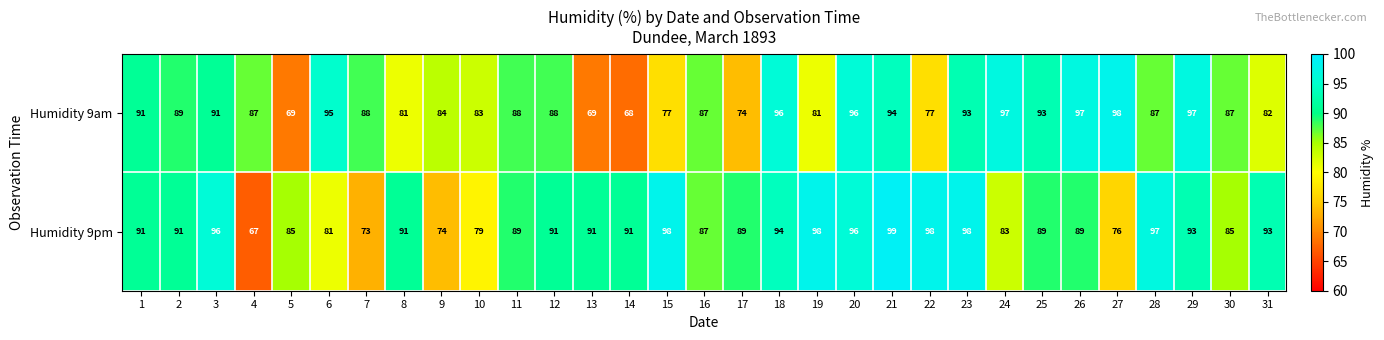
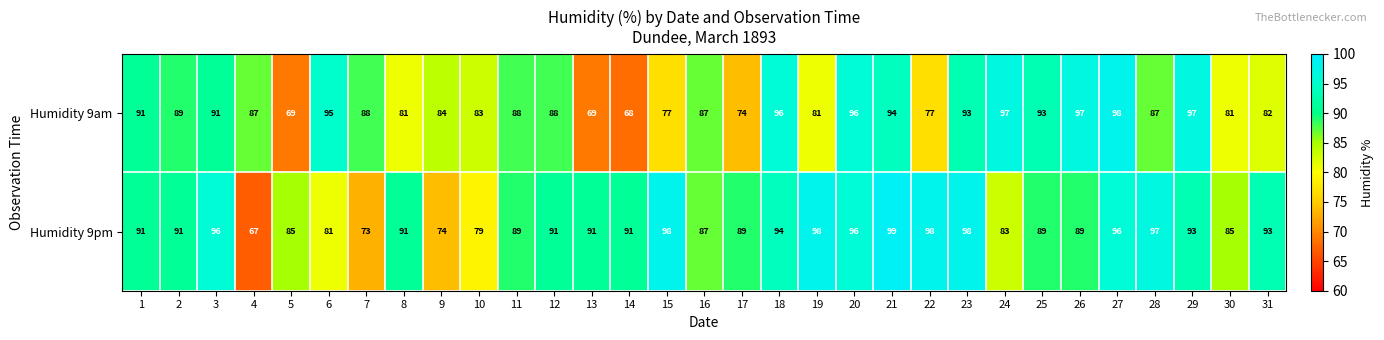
Humidity 9am, 30: 87 -> 81
Humidity 9pm, 27: 76 -> 96
